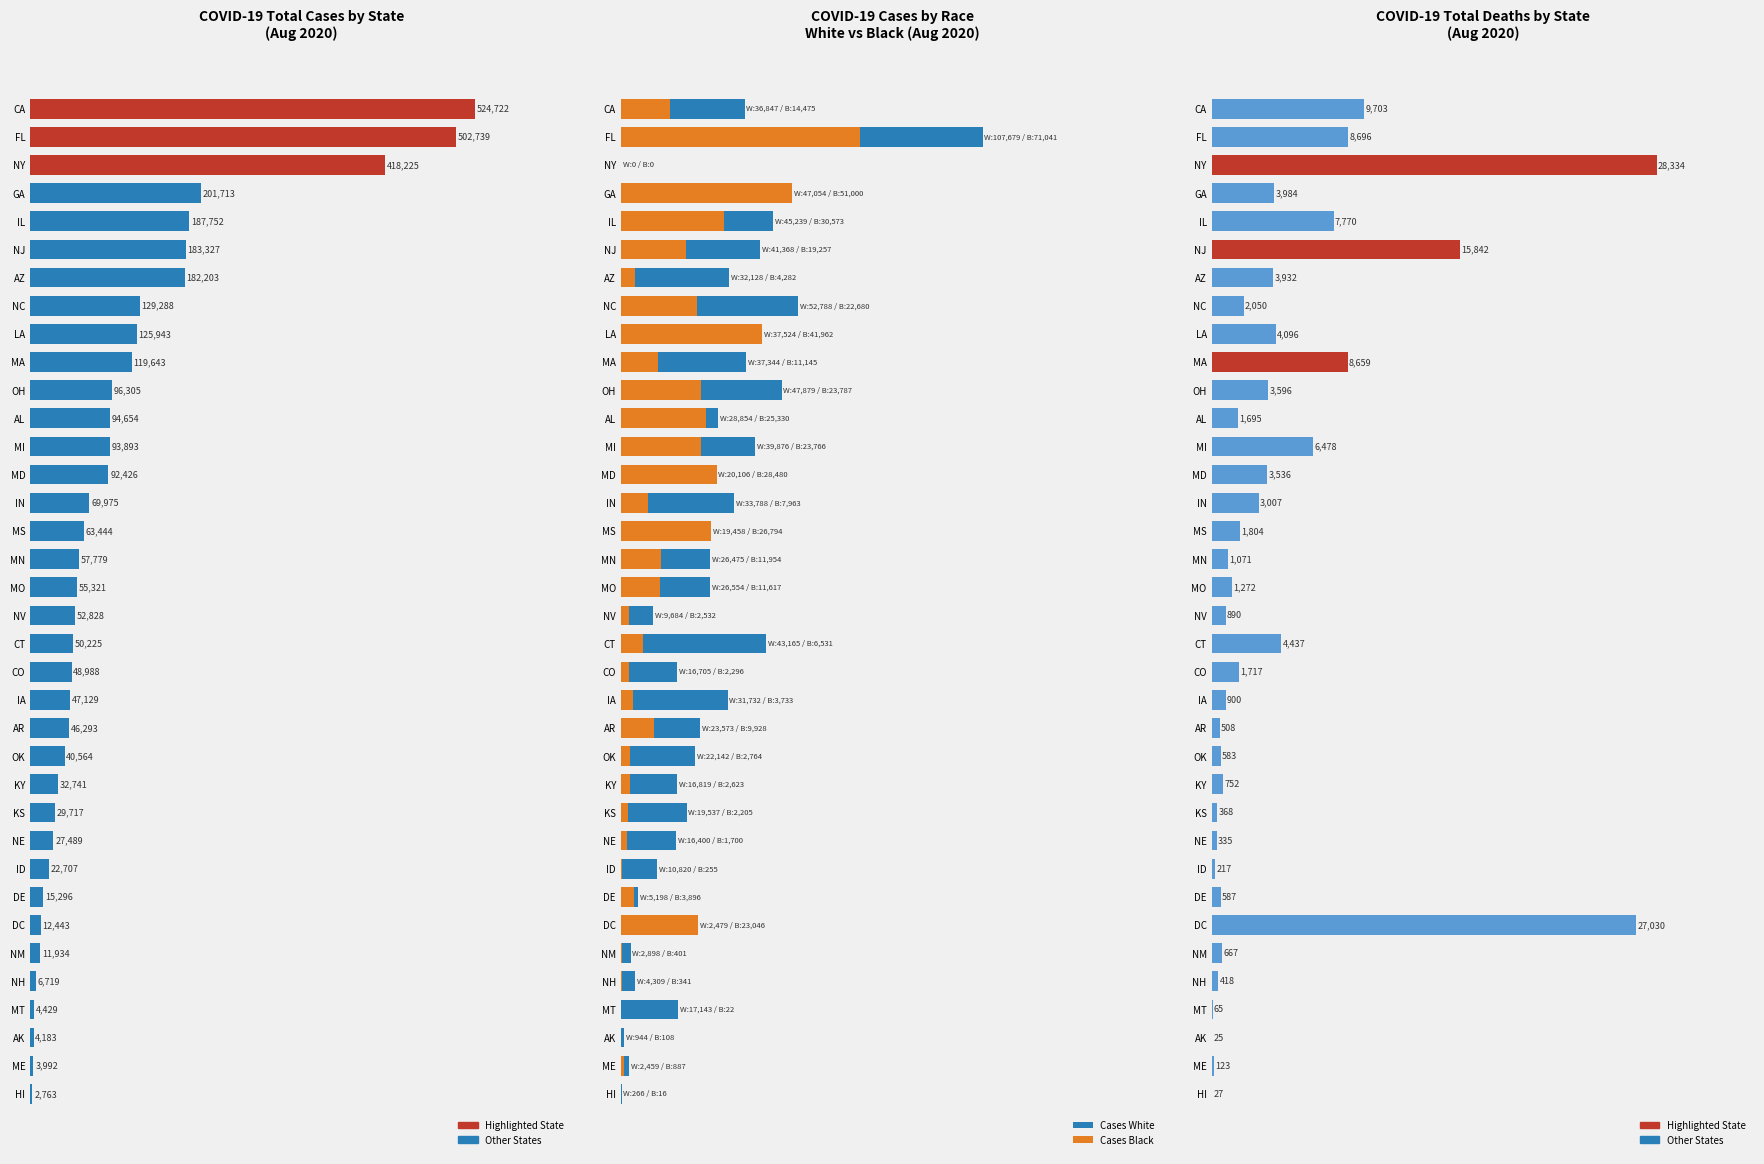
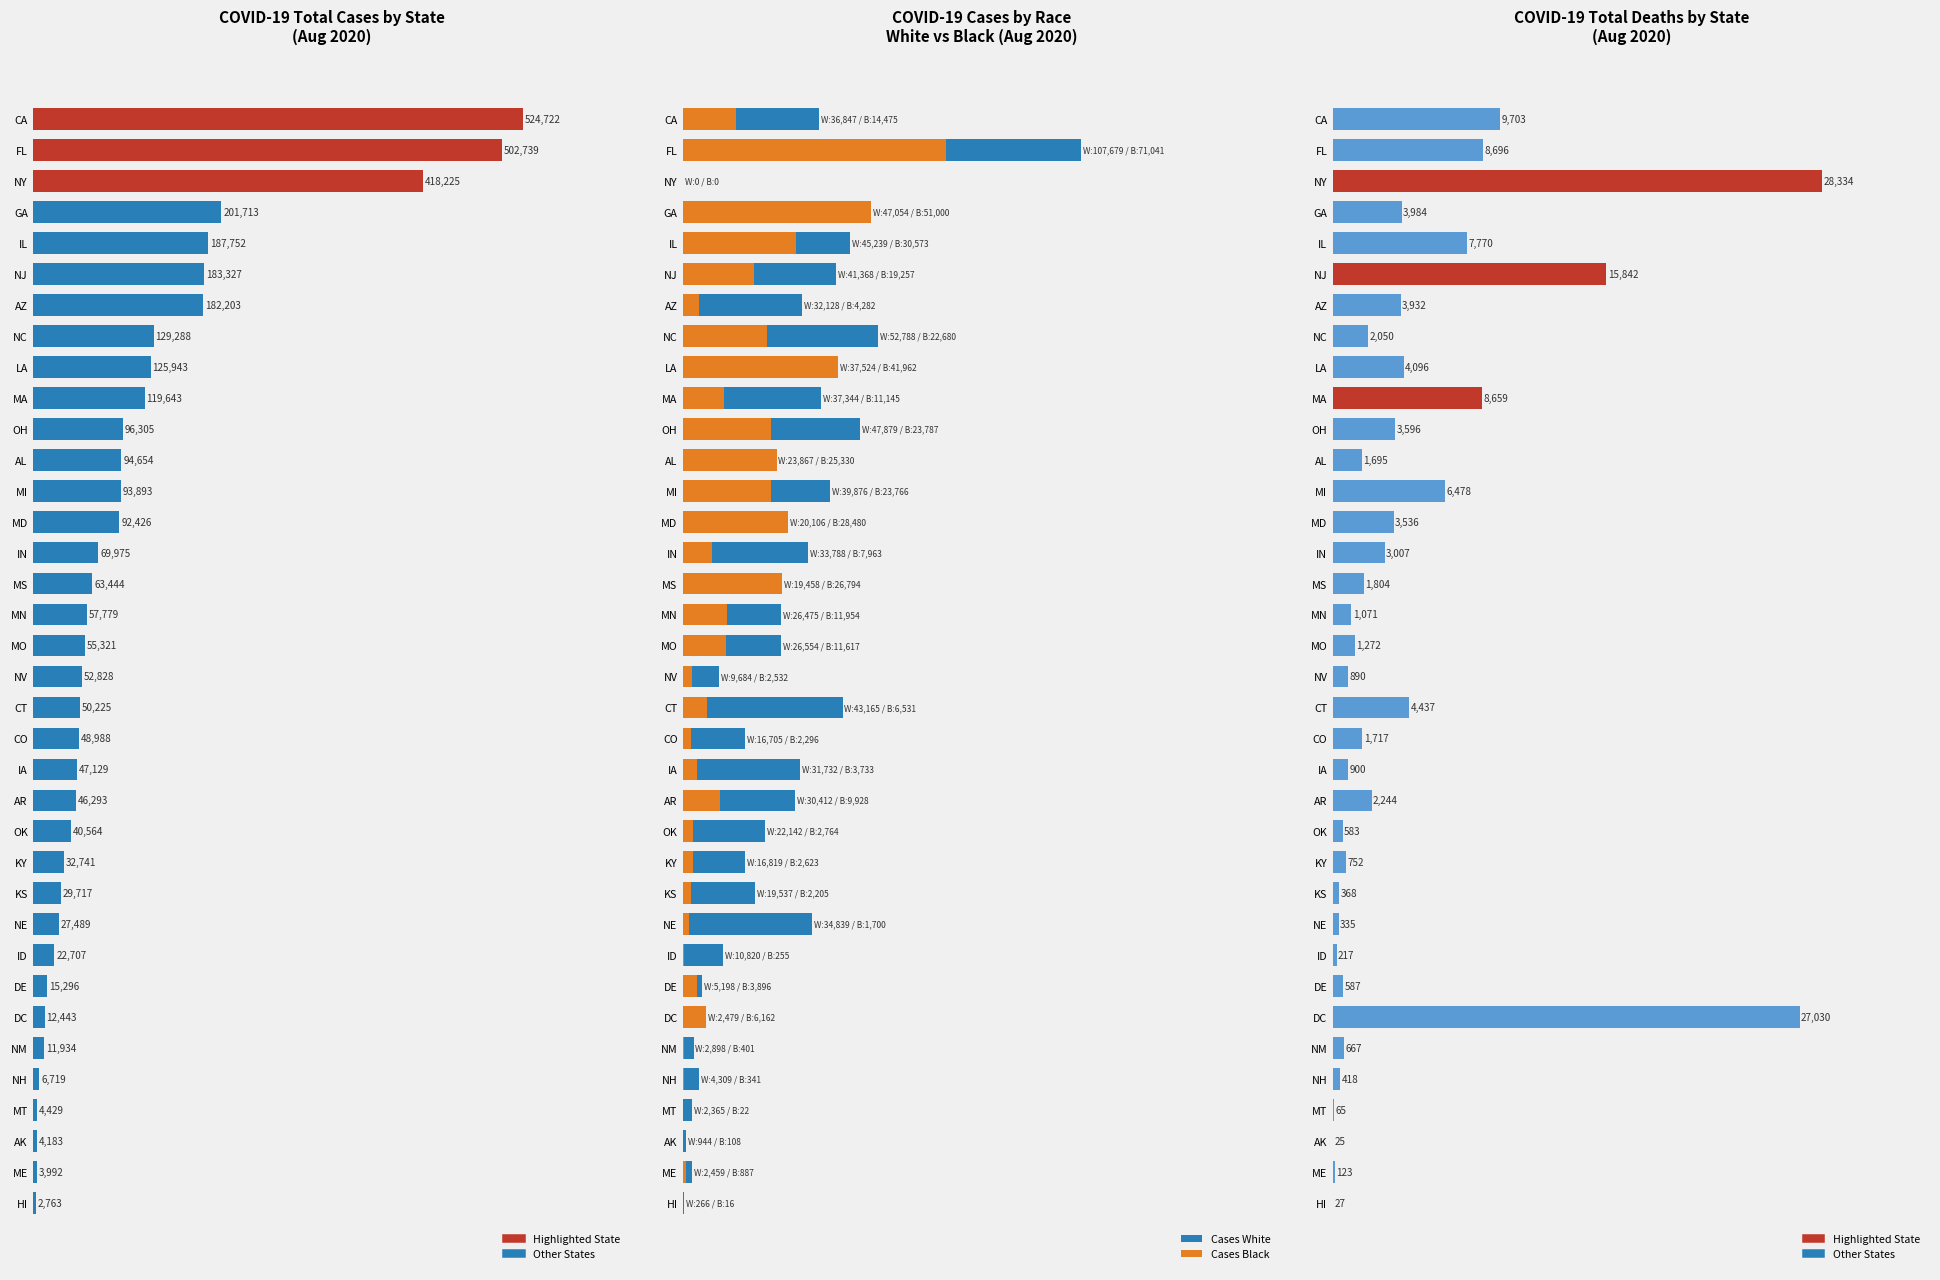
COVID-19 Cases by Race White vs Black (Aug 2020), Cases White, AL: 28,854 -> 23,867
COVID-19 Cases by Race White vs Black (Aug 2020), Cases White, AR: 23,573 -> 30,412
COVID-19 Cases by Race White vs Black (Aug 2020), Cases White, NE: 16,400 -> 34,839
COVID-19 Cases by Race White vs Black (Aug 2020), Cases Black, DC: 23,046 -> 6,162
COVID-19 Cases by Race White vs Black (Aug 2020), Cases White, MT: 17,143 -> 2,365
COVID-19 Total Deaths by State (Aug 2020), AR: 508 -> 2,244
